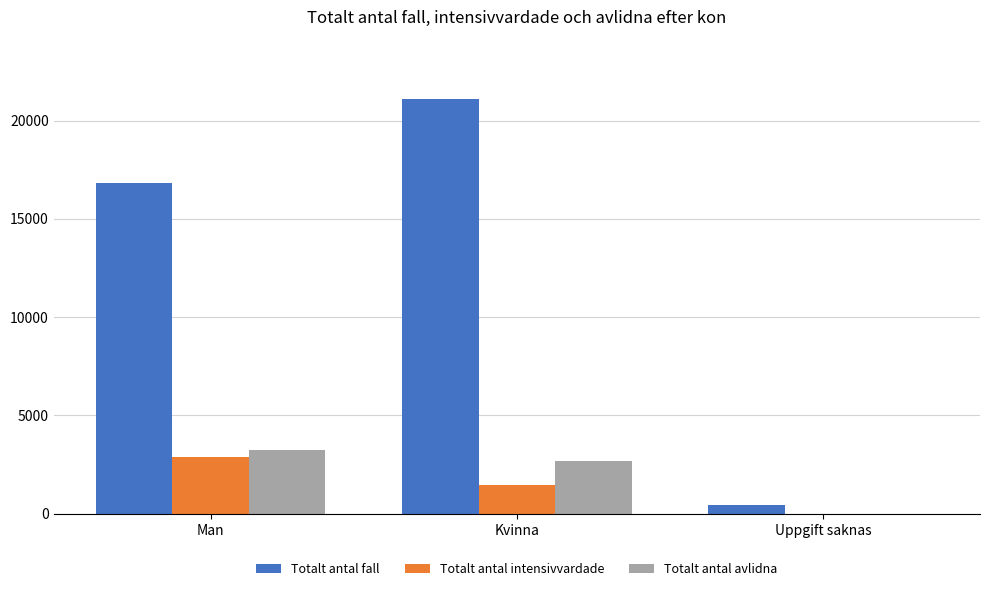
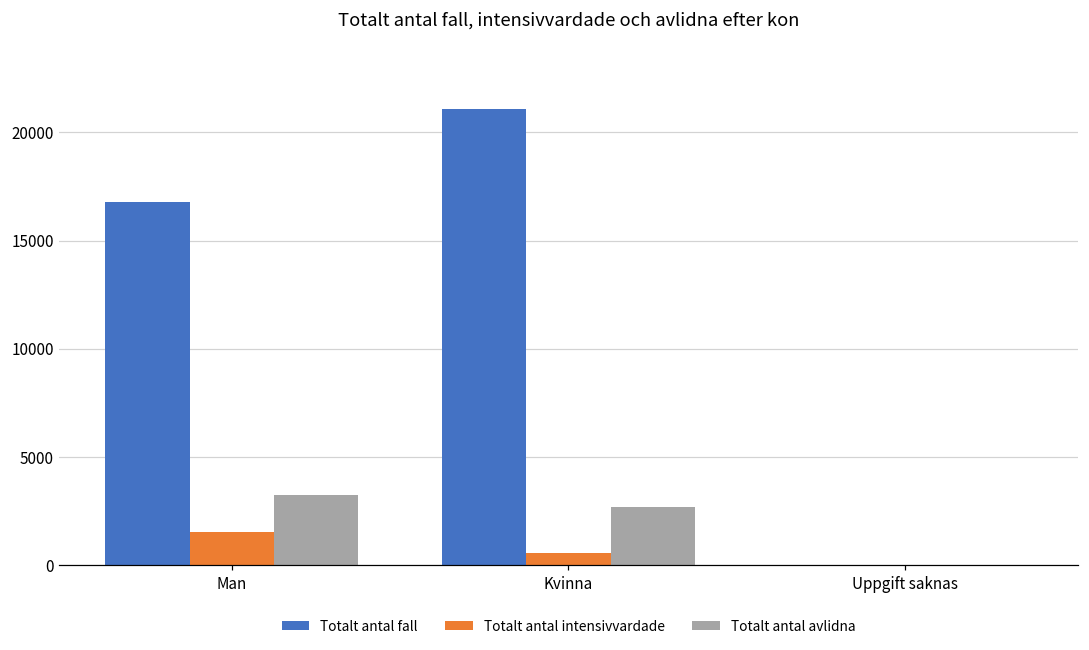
Totalt antal intensivvardade, Man: 2900 -> 1500
Totalt antal intensivvardade, Kvinna: 1400 -> 500
Totalt antal fall, Uppgift saknas: 500 -> 0
